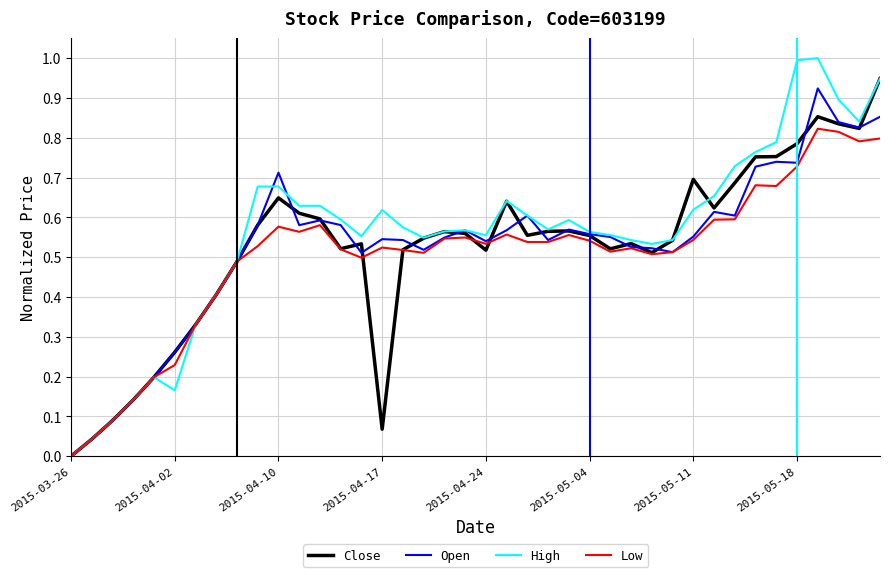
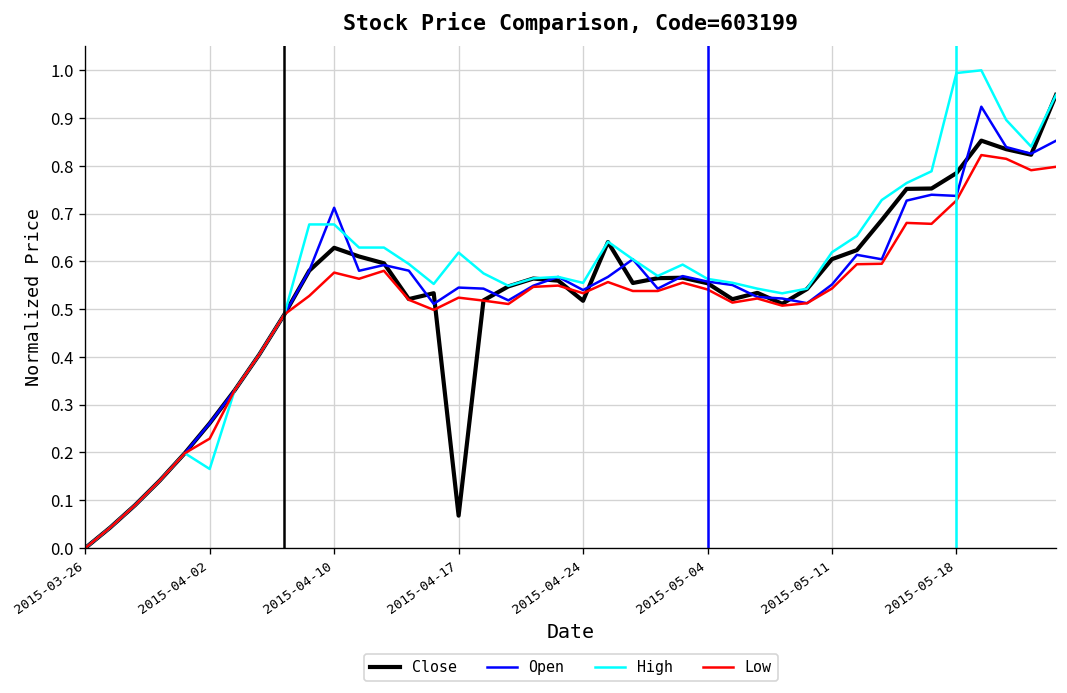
Close, 2015-04-10: 0.65 -> 0.63
Close, 2015-05-11: 0.70 -> 0.60
